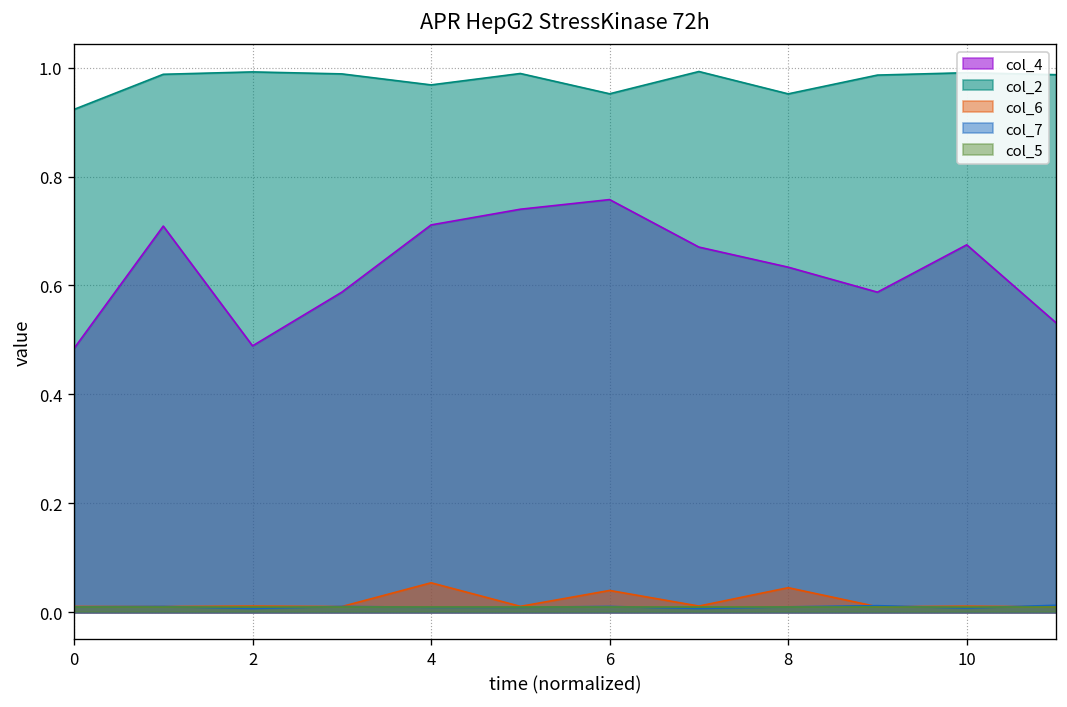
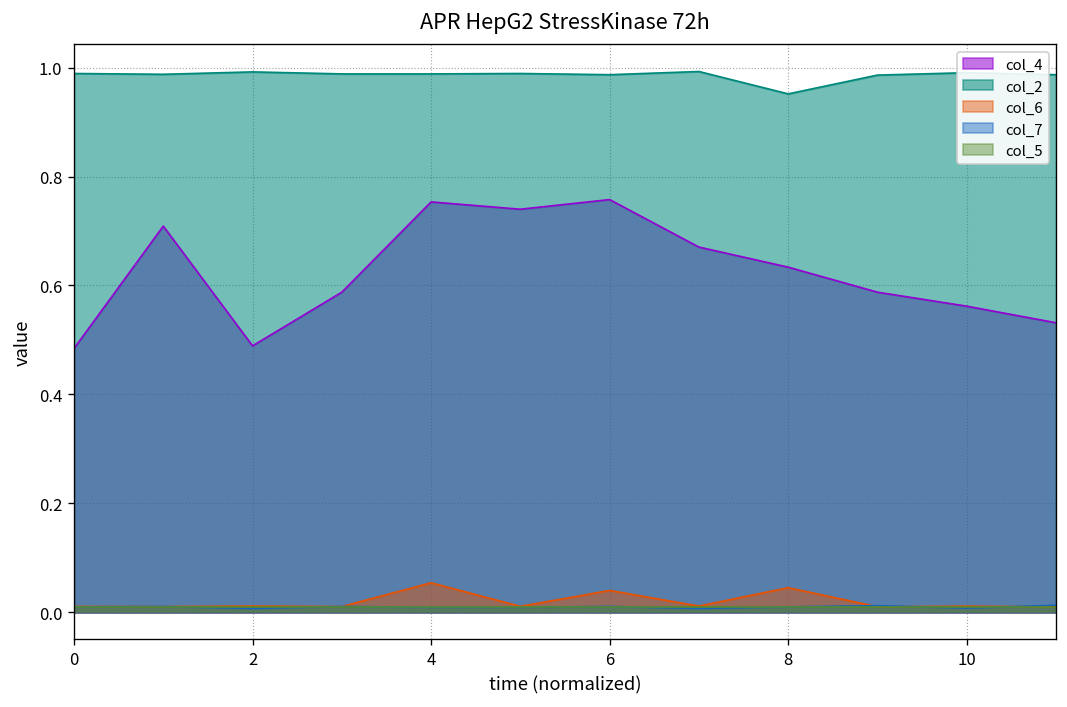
col_2, 0: 0.92 -> 0.99
col_4, 4: 0.71 -> 0.75
col_2, 4: 0.97 -> 0.99
col_2, 6: 0.95 -> 0.99
col_4, 10: 0.67 -> 0.56
